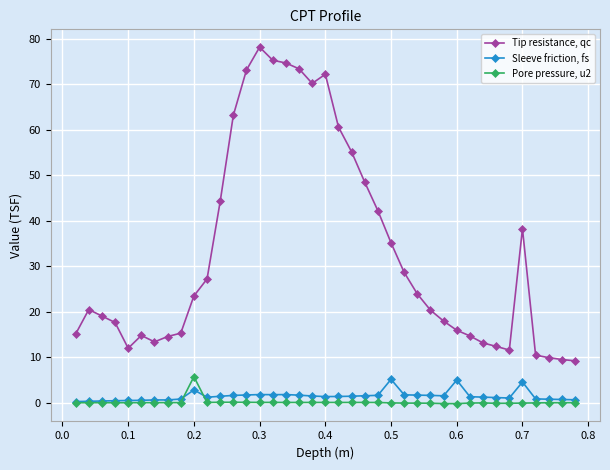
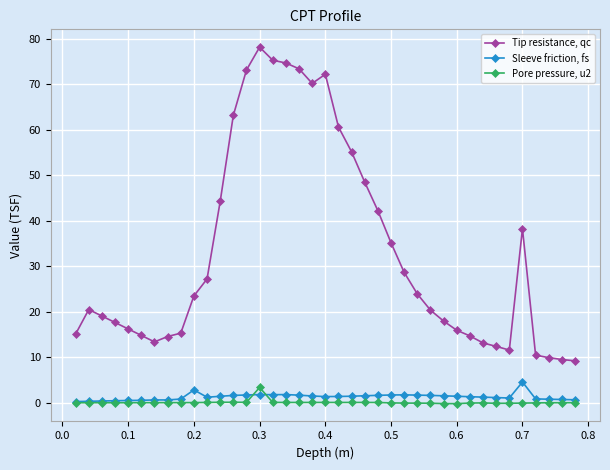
Tip resistance, qc, 0.1: 12 -> 16
Pore pressure, u2, 0.2: 6 -> 0
Pore pressure, u2, 0.3: 0 -> 3
Sleeve friction, fs, 0.5: 5 -> 2
Sleeve friction, fs, 0.6: 5 -> 1
